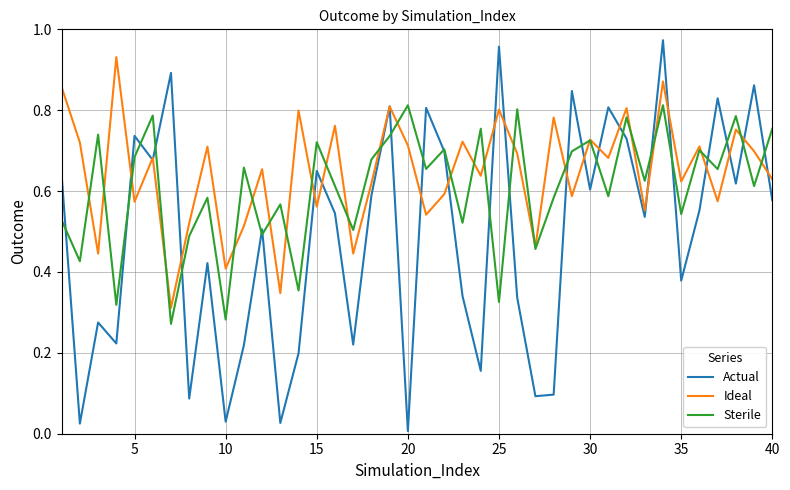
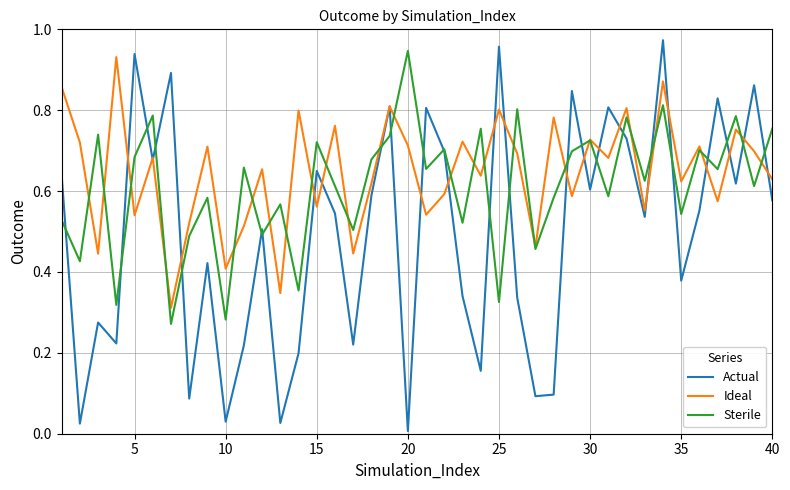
Actual, 5: 0.74 -> 0.94
Ideal, 5: 0.57 -> 0.54
Sterile, 20: 0.81 -> 0.95
